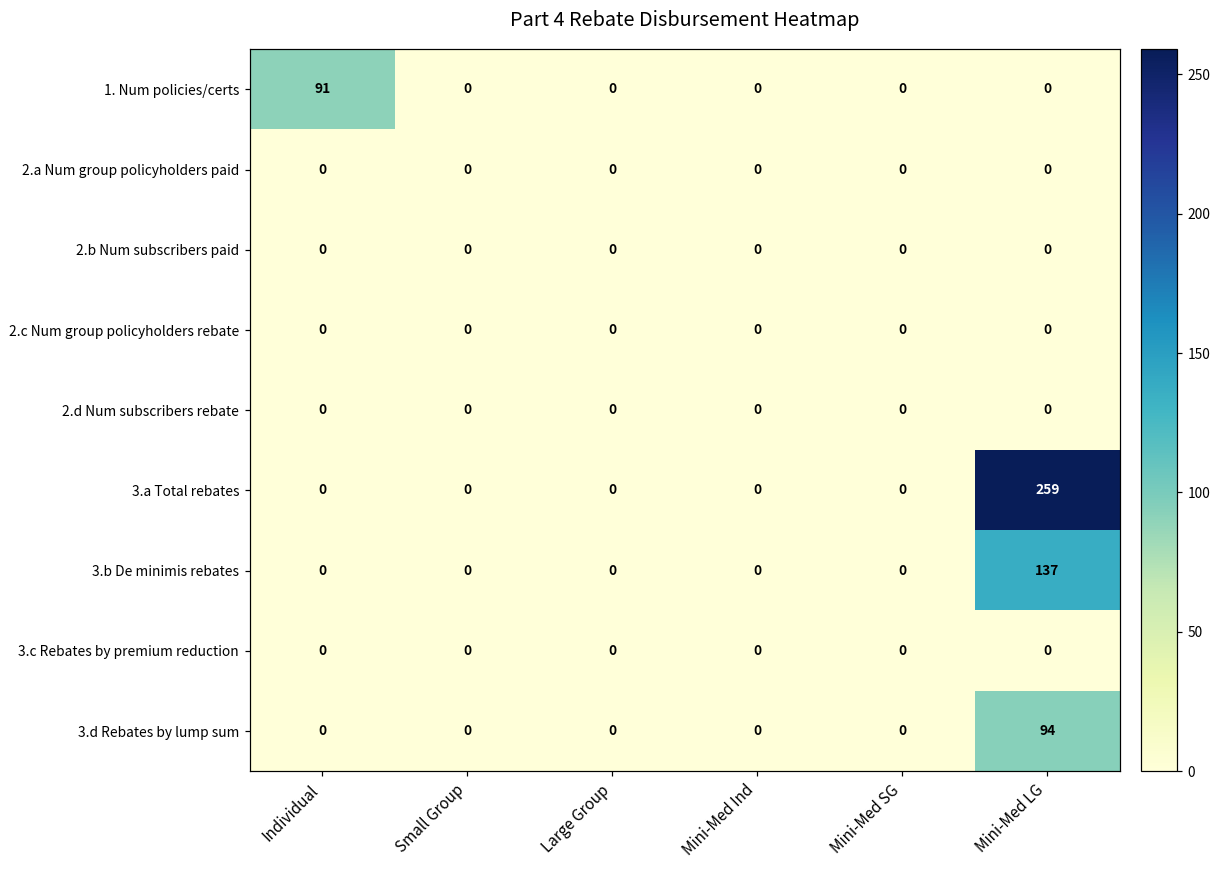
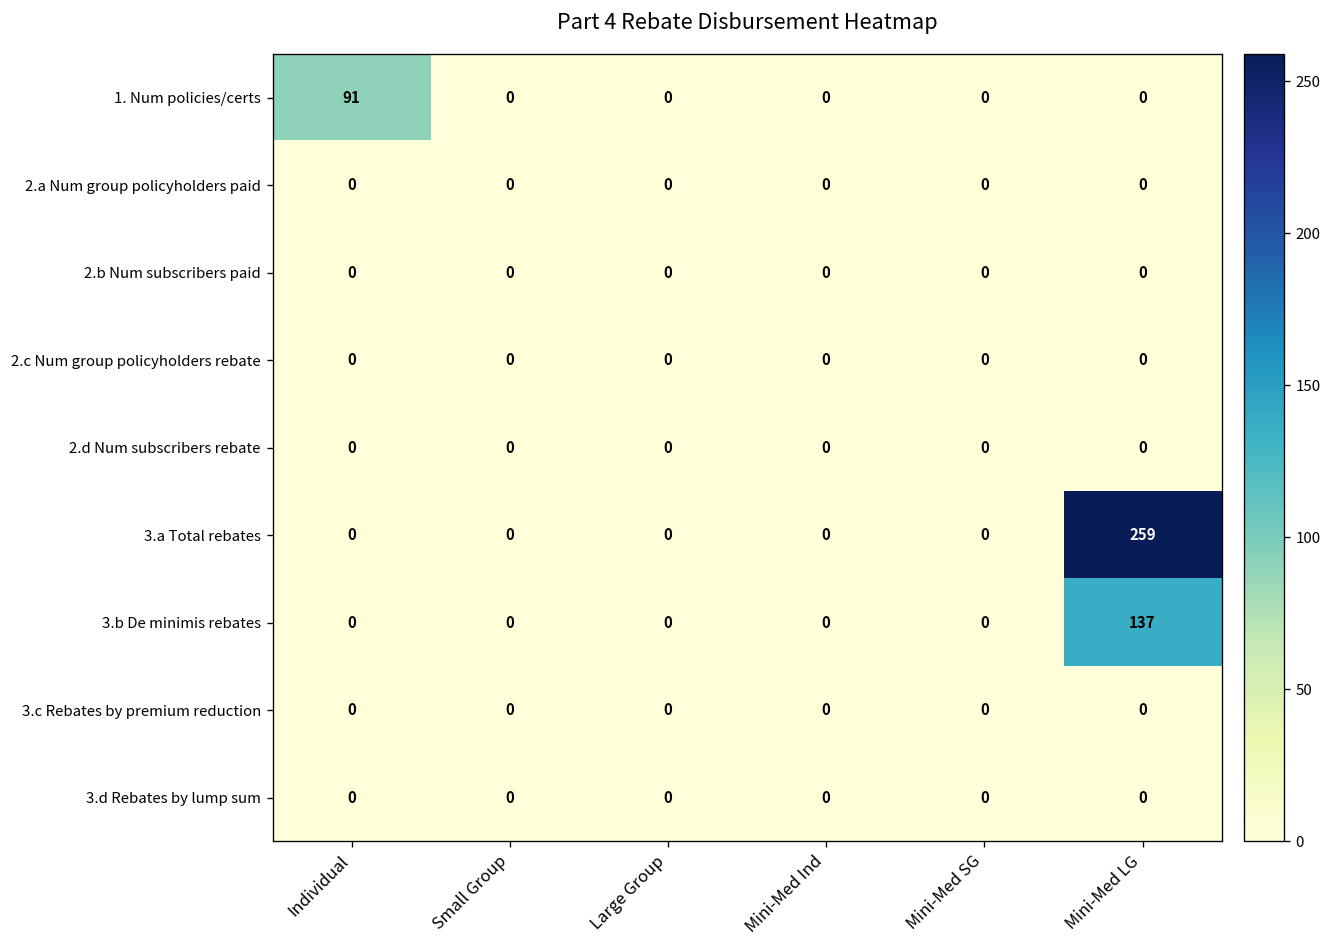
3.d Rebates by lump sum, Mini-Med LG: 94 -> 0
